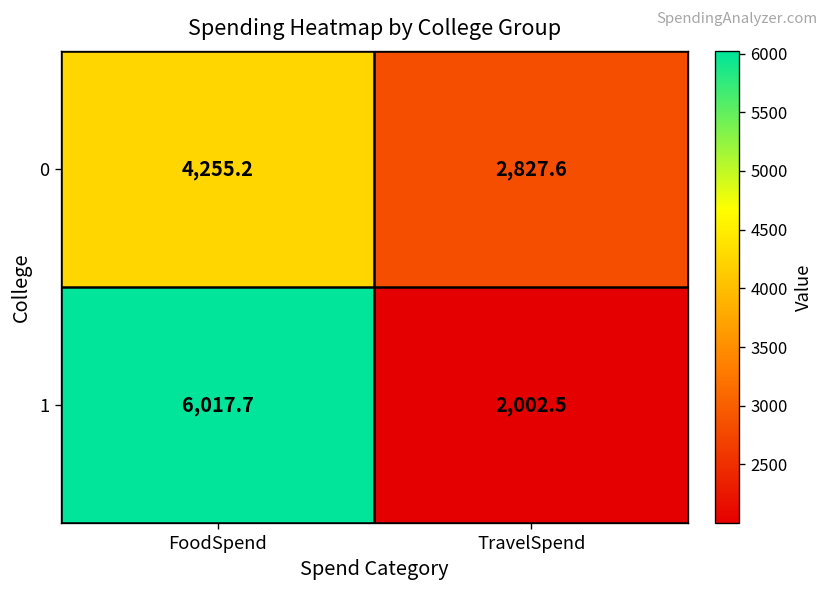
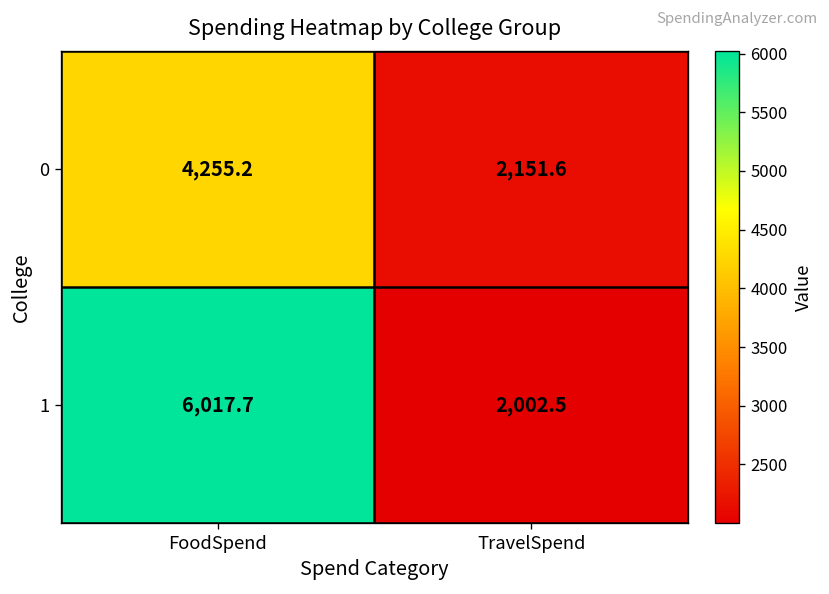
0, TravelSpend: 2,827.6 -> 2,151.6
